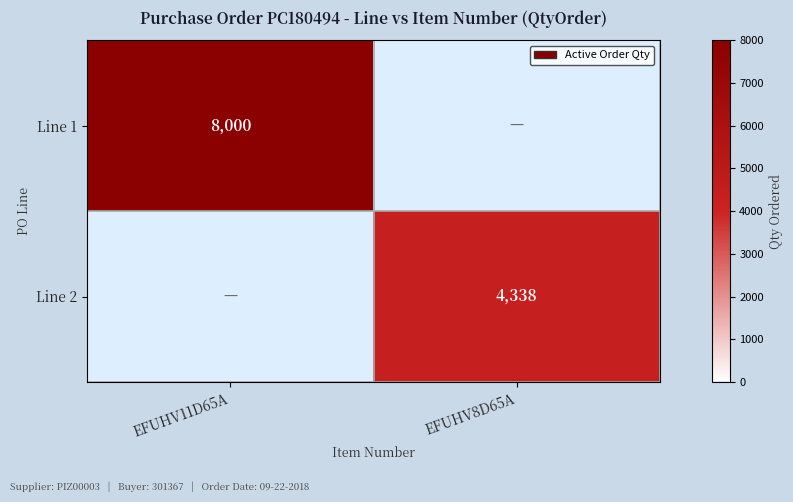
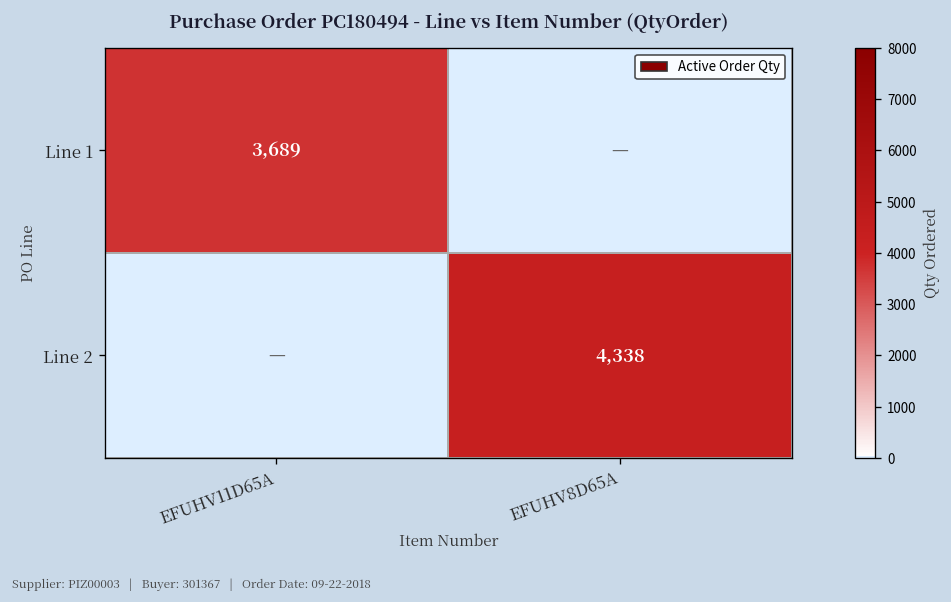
Line 1, EFUHV11D65A: 8,000 -> 3,689
